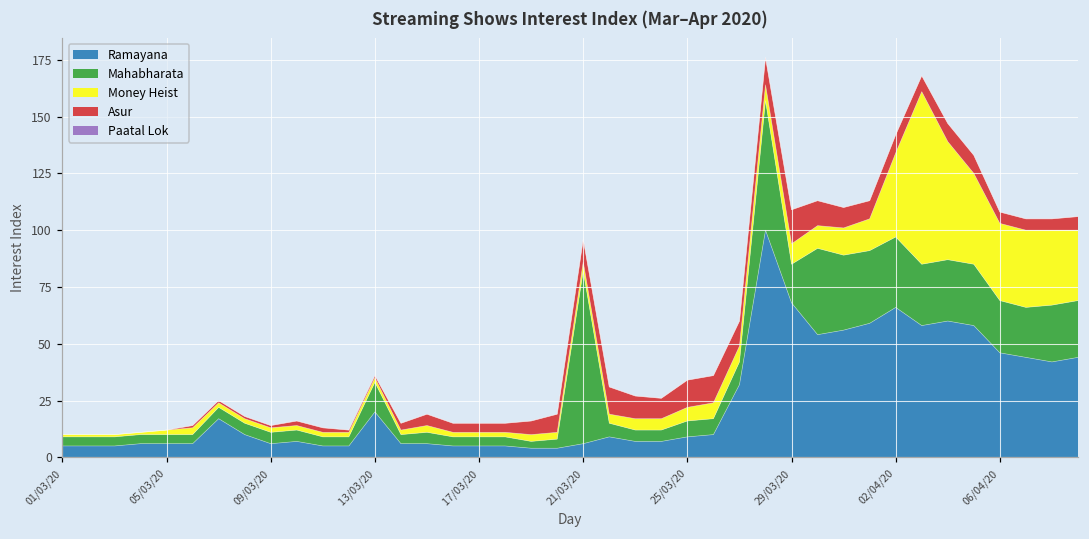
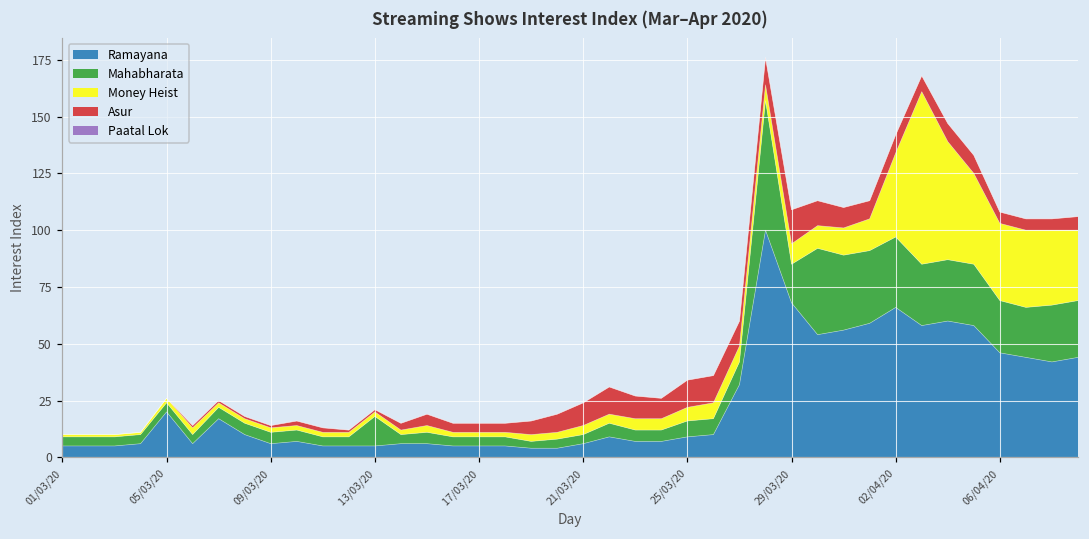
Ramayana, 05/03/20: 6 -> 20
Ramayana, 13/03/20: 20 -> 5
Mahabharata, 21/03/20: 76 -> 4
